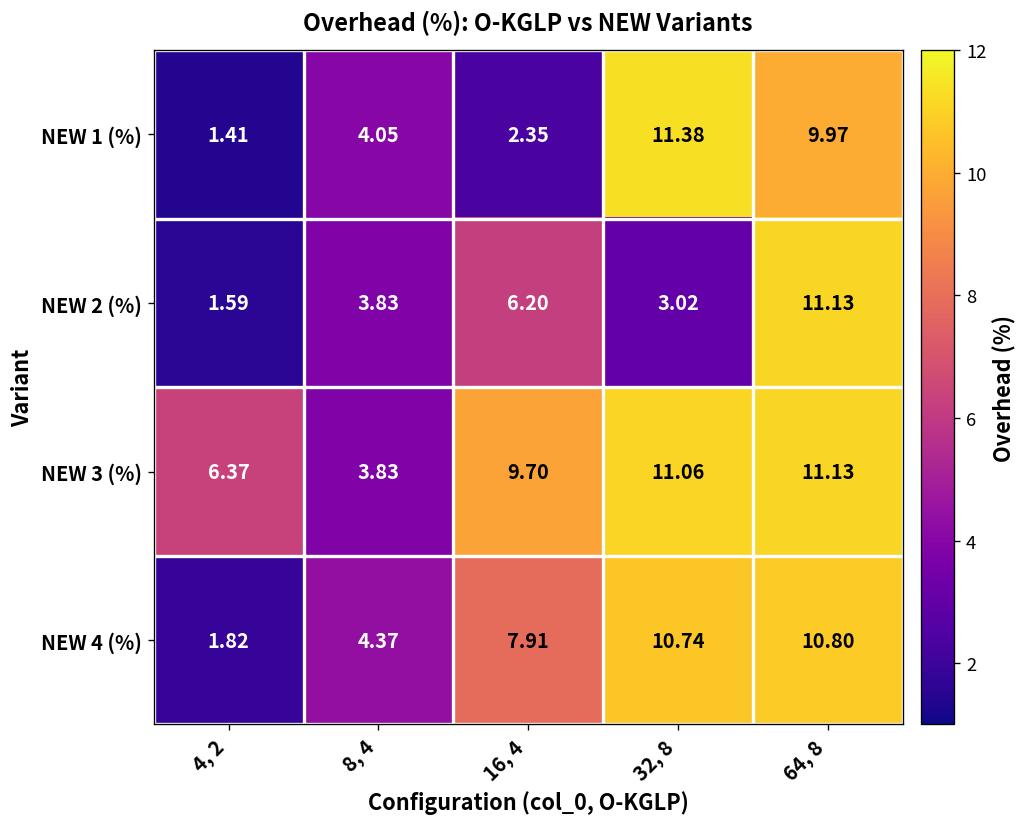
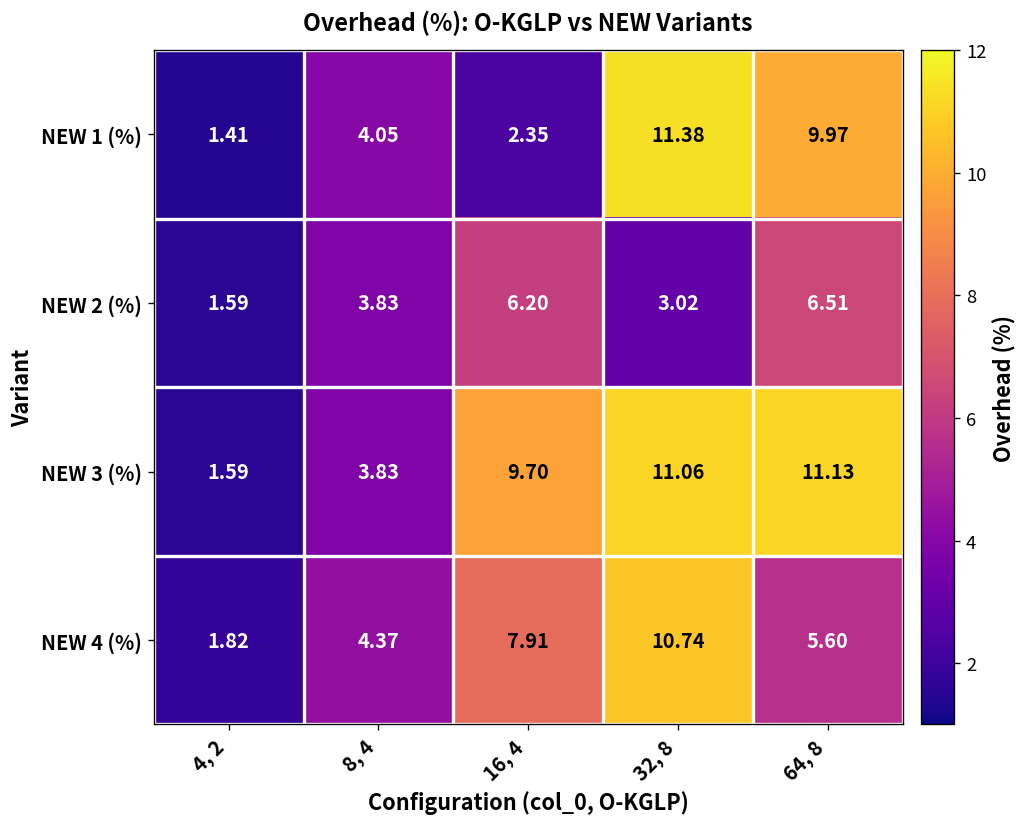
NEW 2 (%), 64, 8: 11.13 -> 6.51
NEW 3 (%), 4, 2: 6.37 -> 1.59
NEW 4 (%), 64, 8: 10.80 -> 5.60
